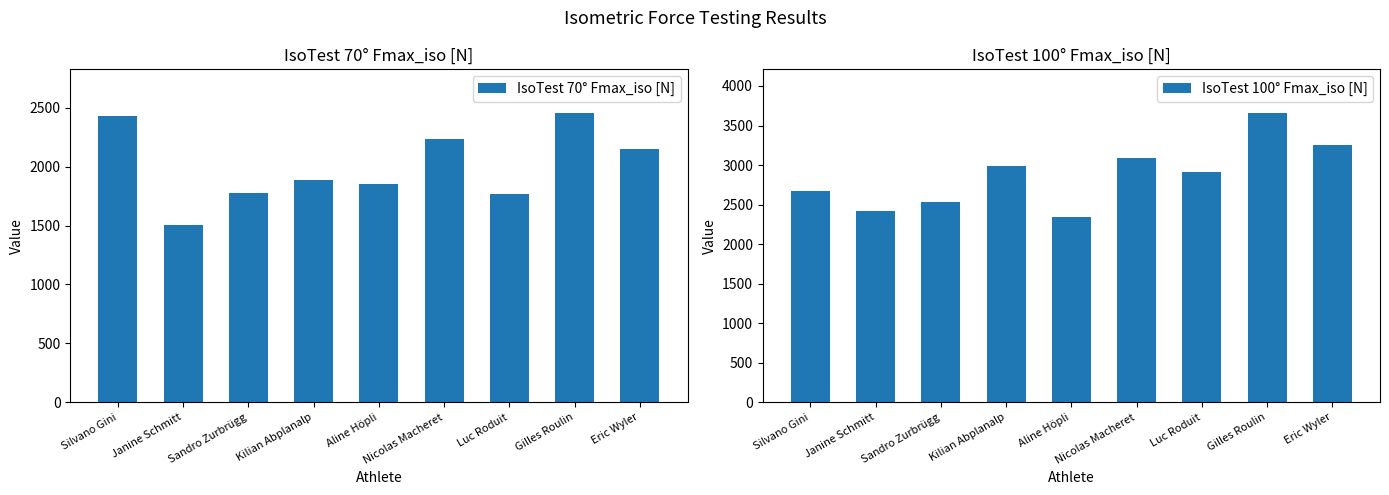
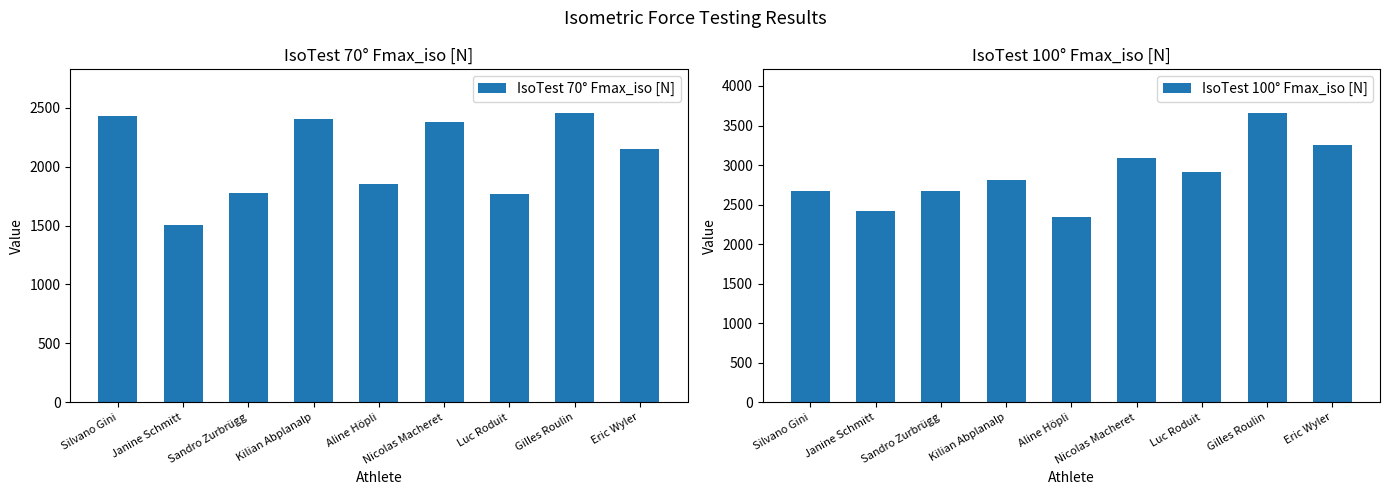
IsoTest 70° Fmax_iso [N], Kilian Abplanalp: 1890 -> 2400
IsoTest 70° Fmax_iso [N], Nicolas Macheret: 2240 -> 2380
IsoTest 100° Fmax_iso [N], Sandro Zurbrügg: 2500 -> 2700
IsoTest 100° Fmax_iso [N], Kilian Abplanalp: 3000 -> 2800
